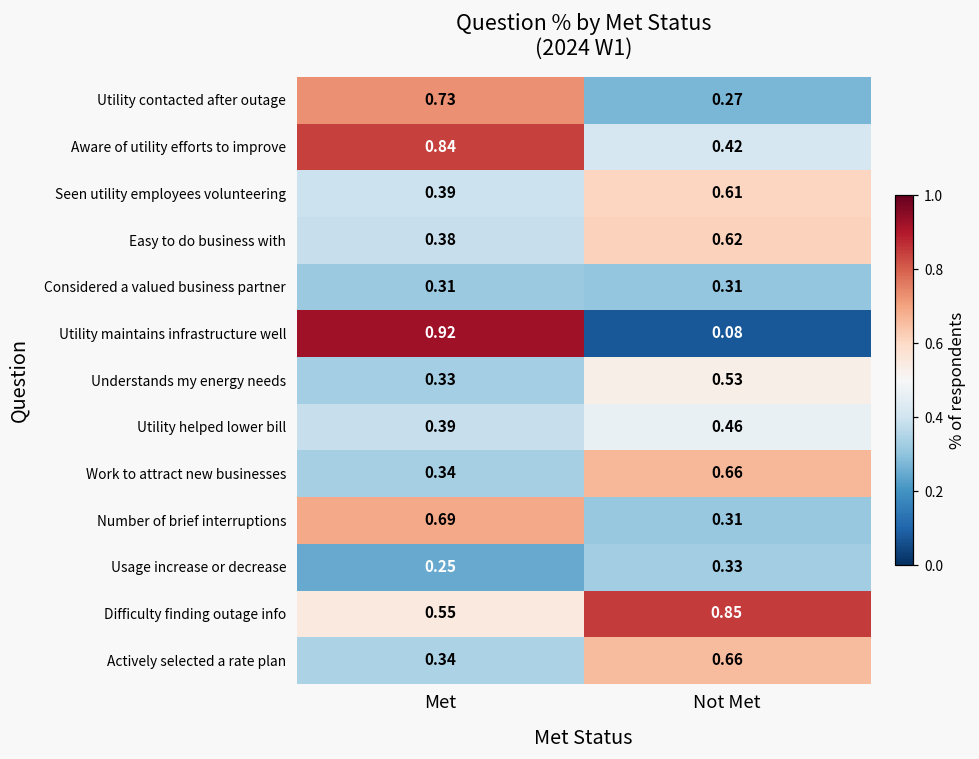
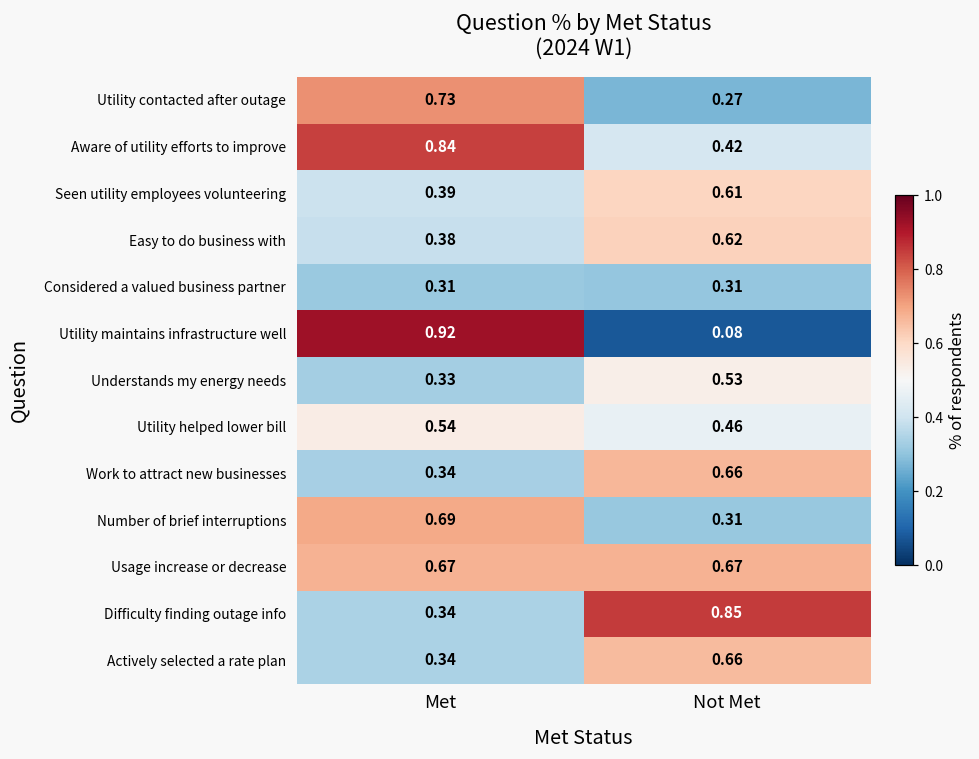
Utility helped lower bill, Met: 0.39 -> 0.54
Usage increase or decrease, Met: 0.25 -> 0.67
Usage increase or decrease, Not Met: 0.33 -> 0.67
Difficulty finding outage info, Met: 0.55 -> 0.34
